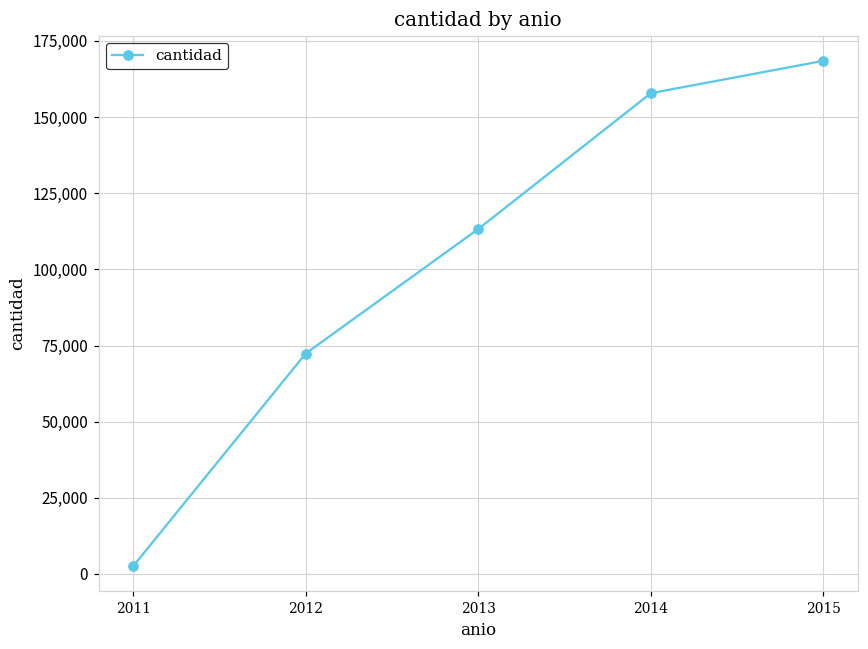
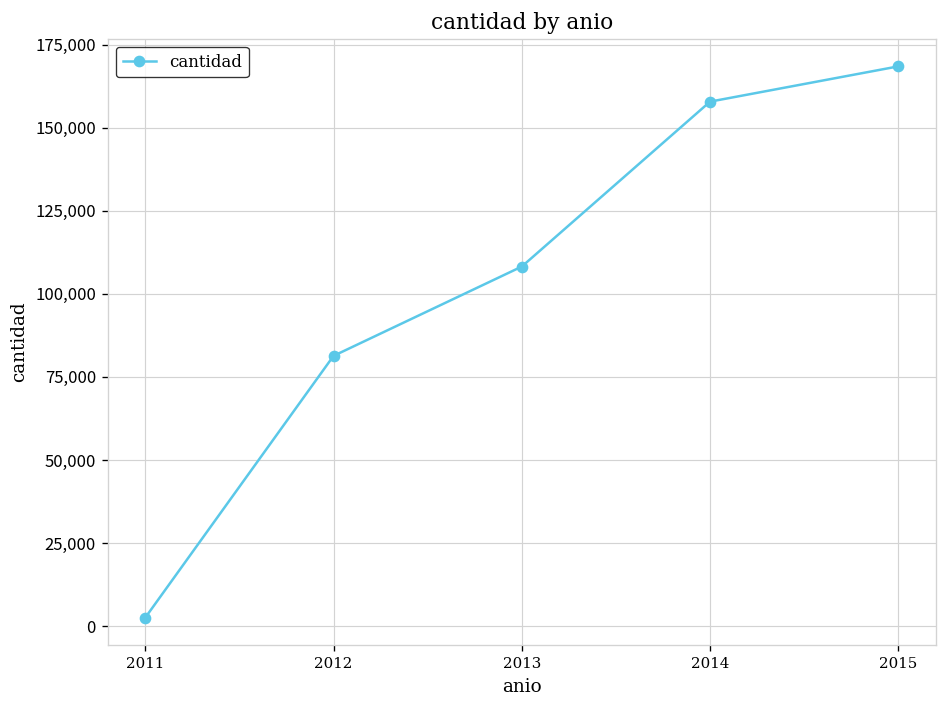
2012: 72,000 -> 81,000
2013: 113,000 -> 108,000
